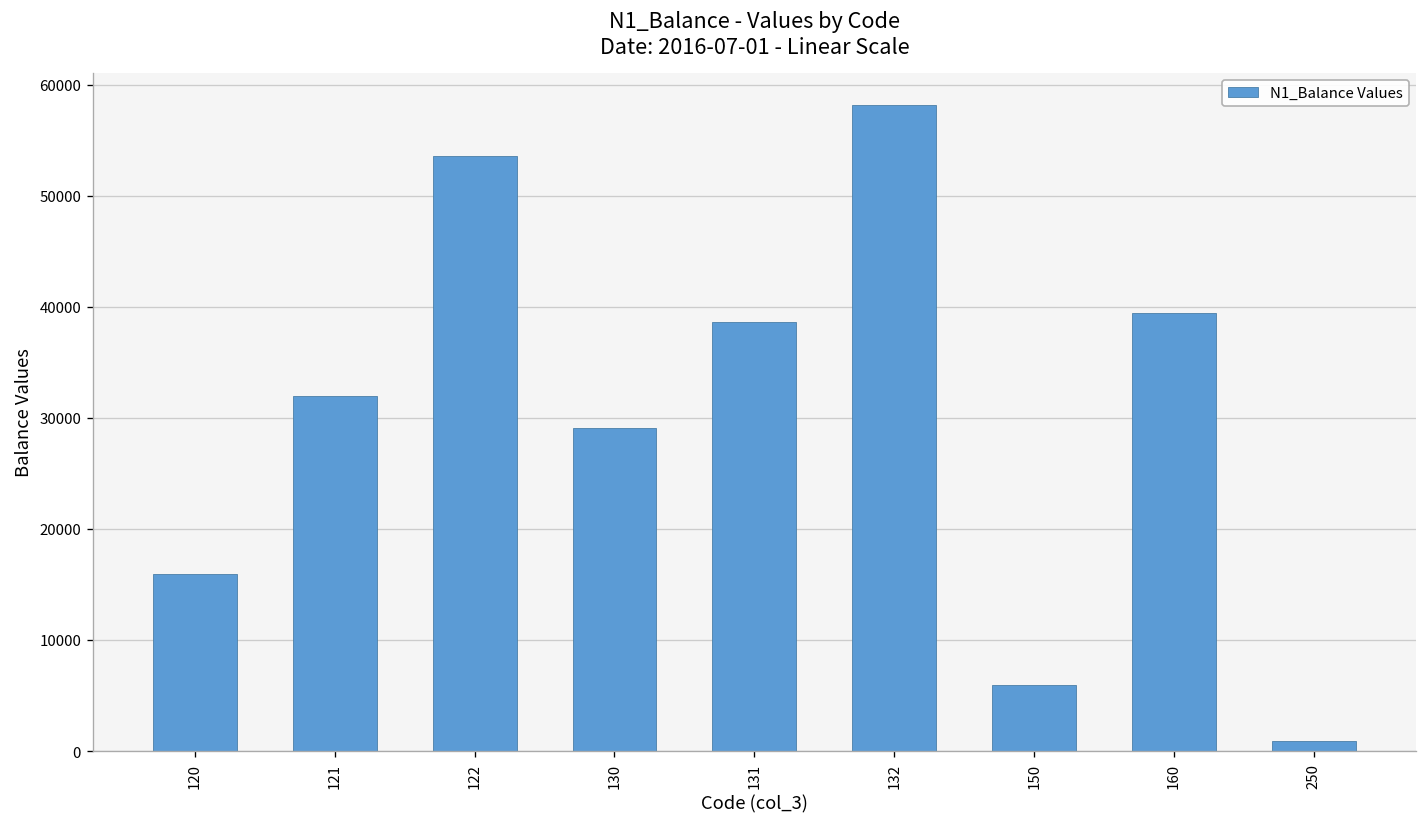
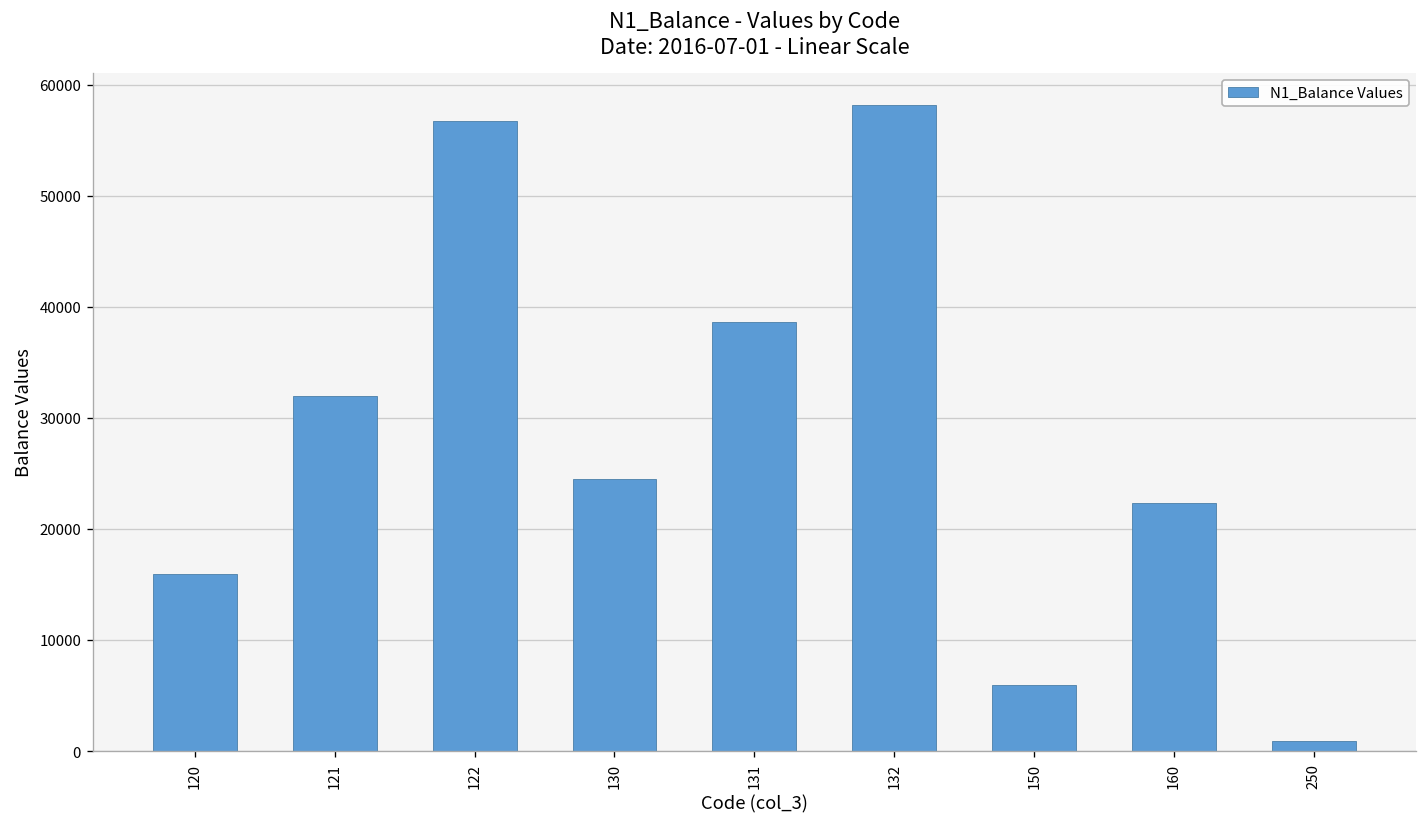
122: 54000 -> 57000
130: 29000 -> 25000
160: 39000 -> 22000
